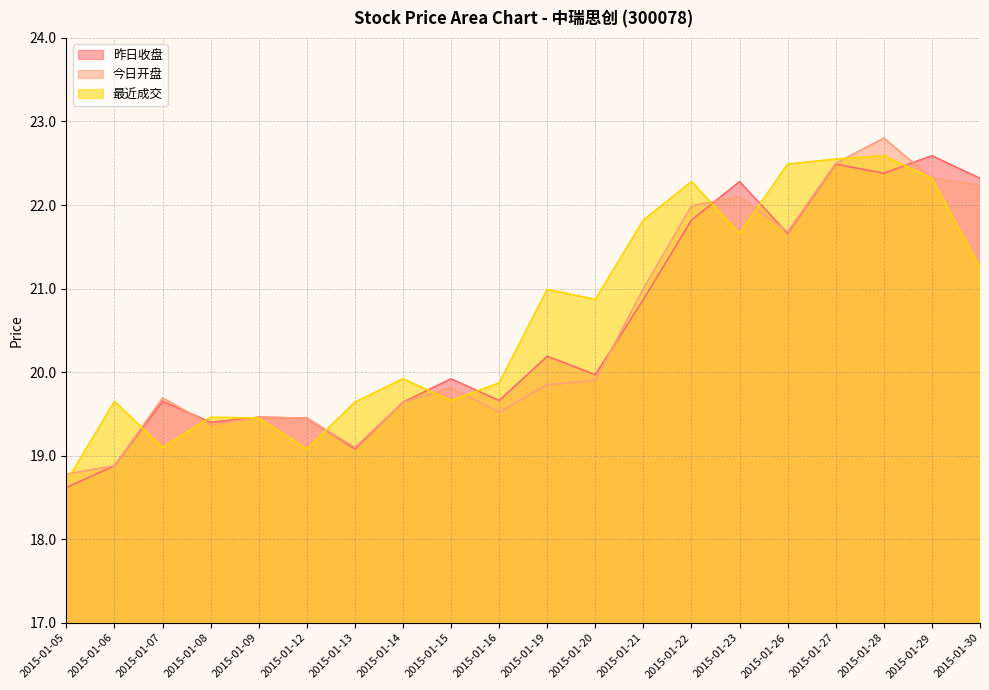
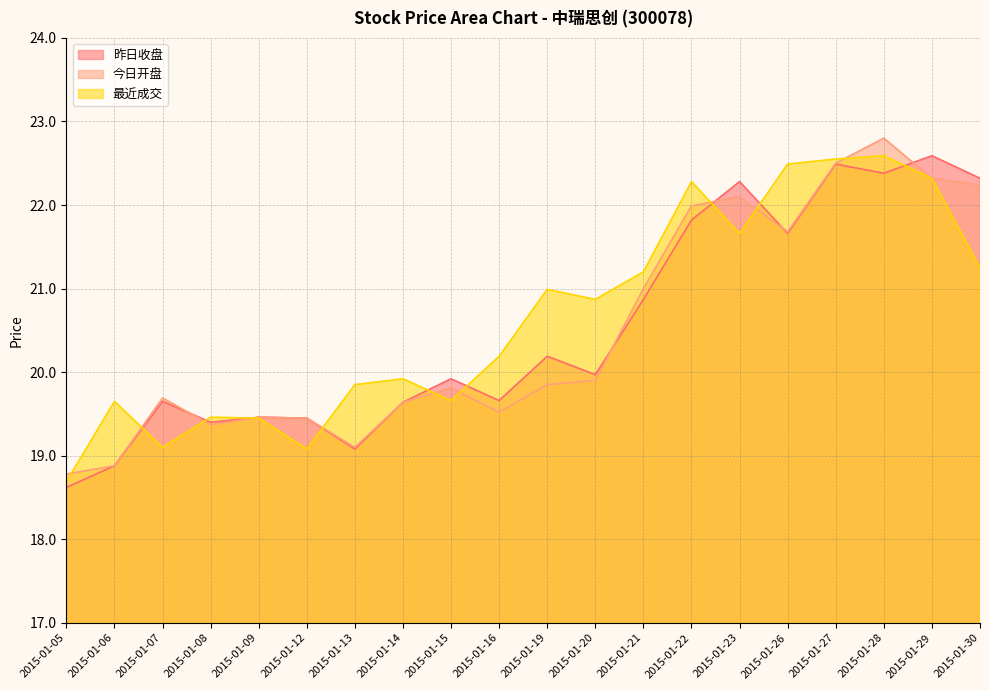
最近成交, 2015-01-13: 19.6 -> 19.9
最近成交, 2015-01-16: 19.9 -> 20.2
最近成交, 2015-01-21: 21.8 -> 21.2
